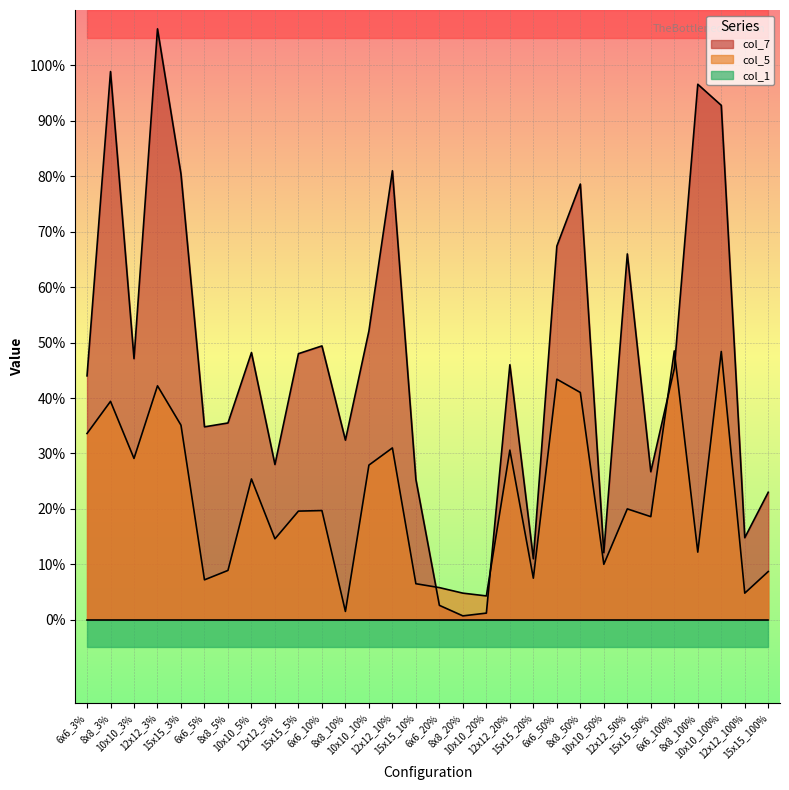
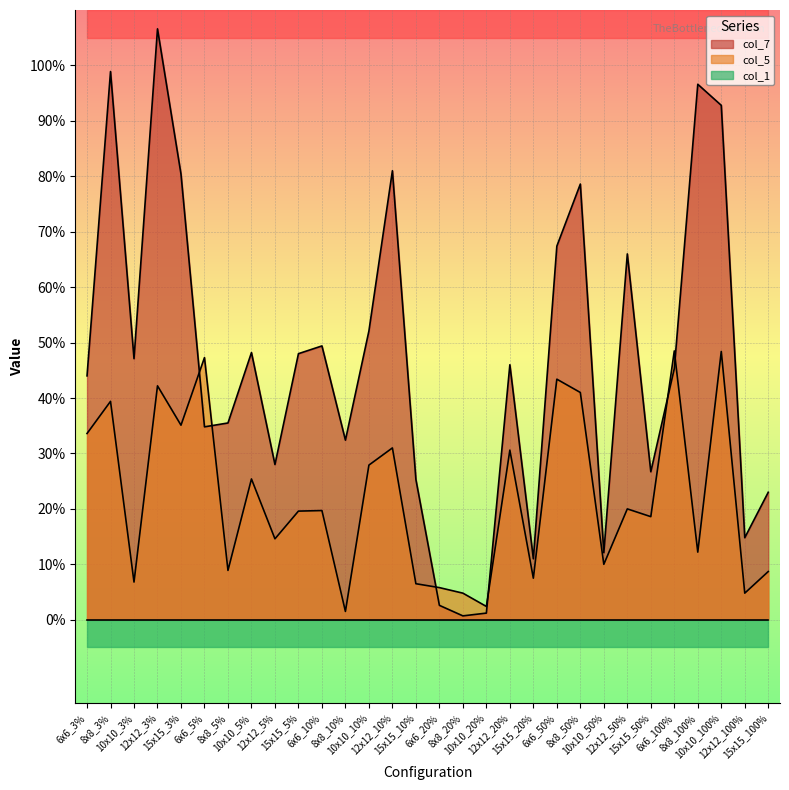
col_5, 10x10_3%: 29% -> 7%
col_5, 6x6_5%: 7% -> 47%
col_5, 10x10_20%: 4% -> 2%
